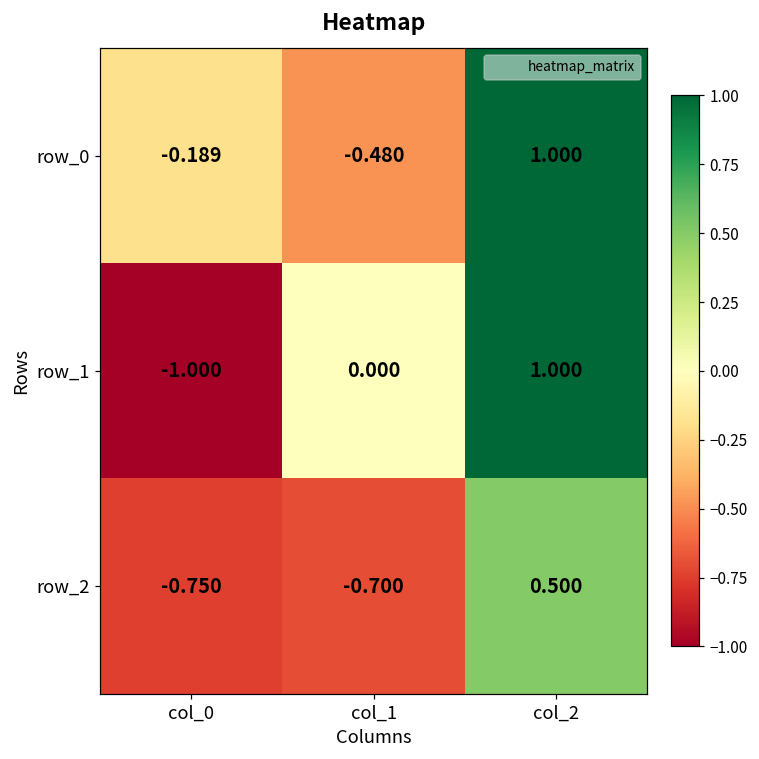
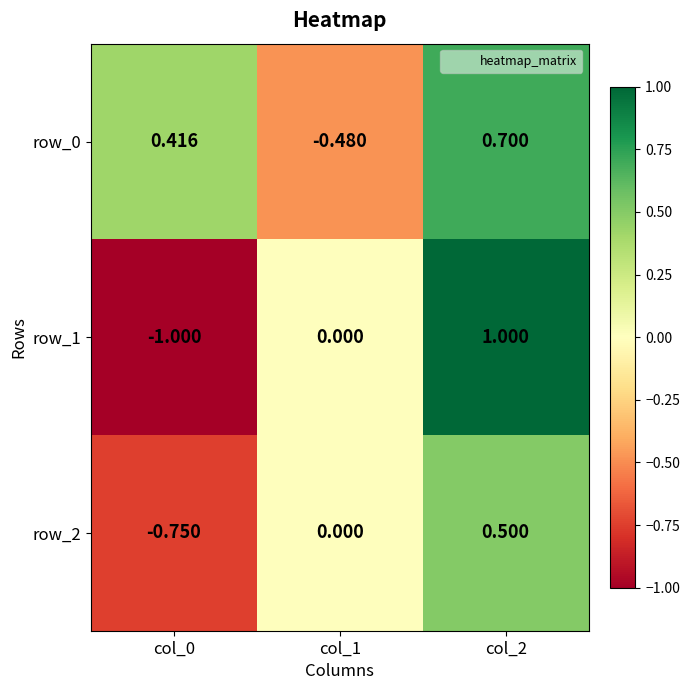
row_0, col_0: -0.189 -> 0.416
row_0, col_2: 1.000 -> 0.700
row_2, col_1: -0.700 -> 0.000
